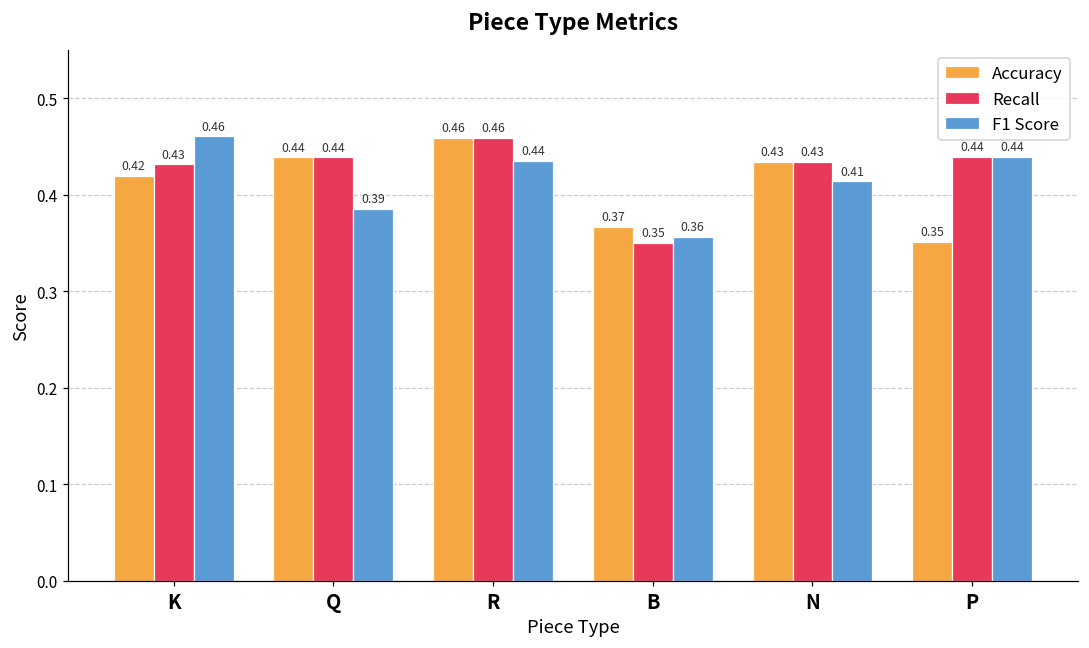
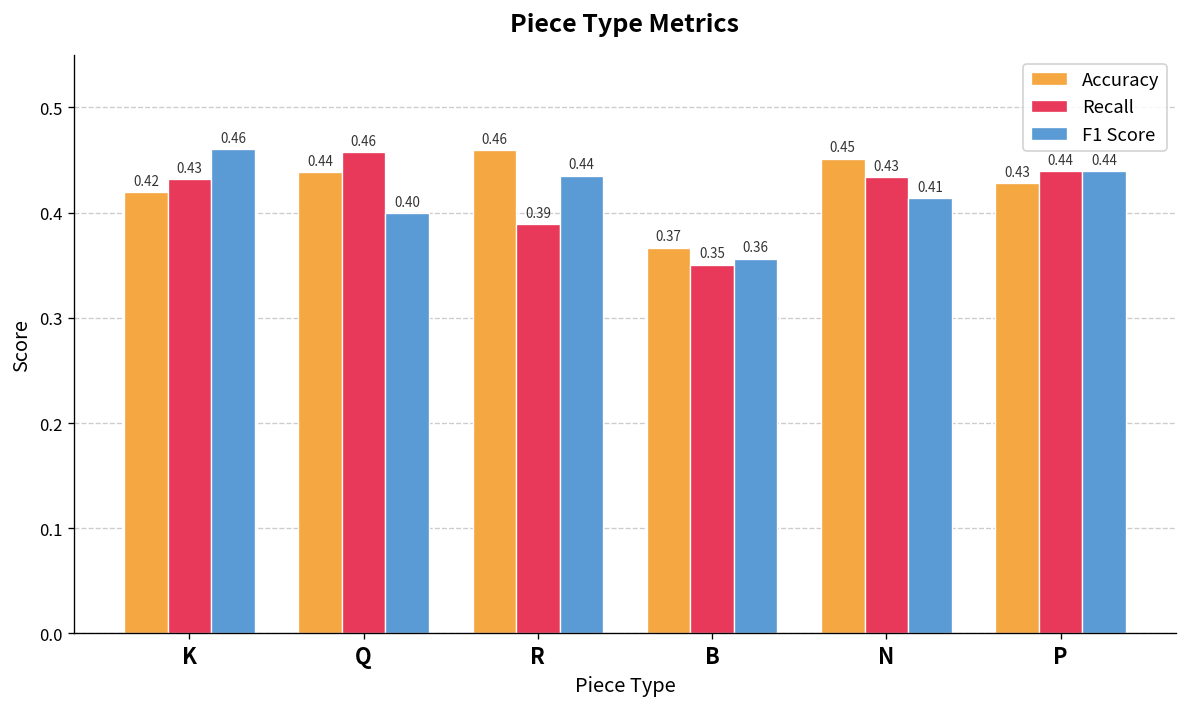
Recall, Q: 0.44 -> 0.46
F1 Score, Q: 0.39 -> 0.40
Recall, R: 0.46 -> 0.39
Accuracy, N: 0.43 -> 0.45
Accuracy, P: 0.35 -> 0.43
